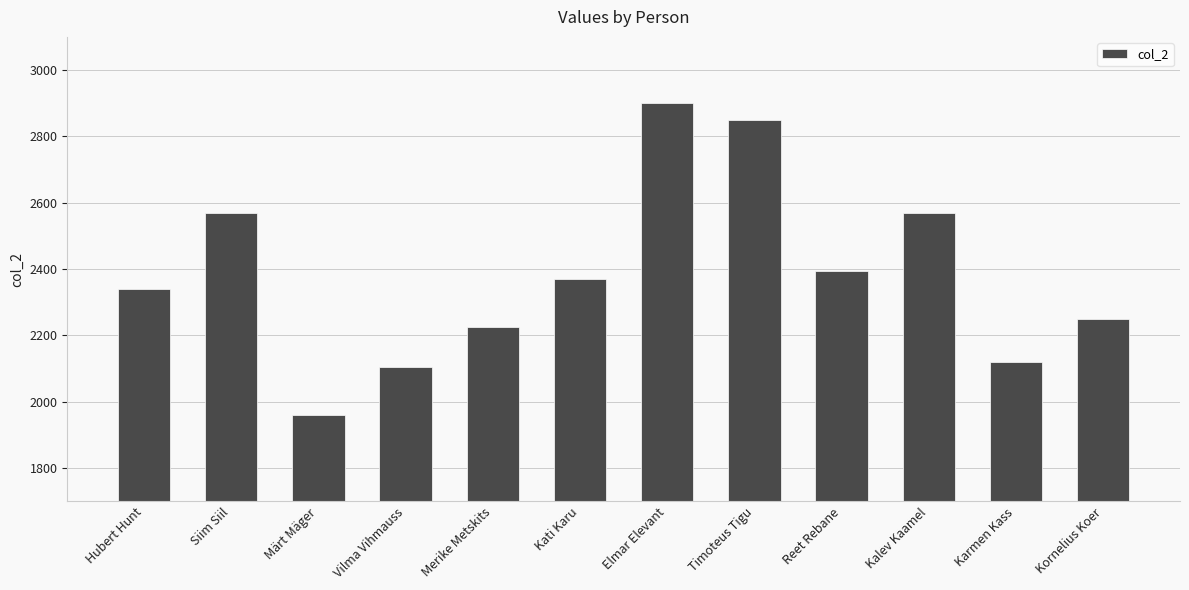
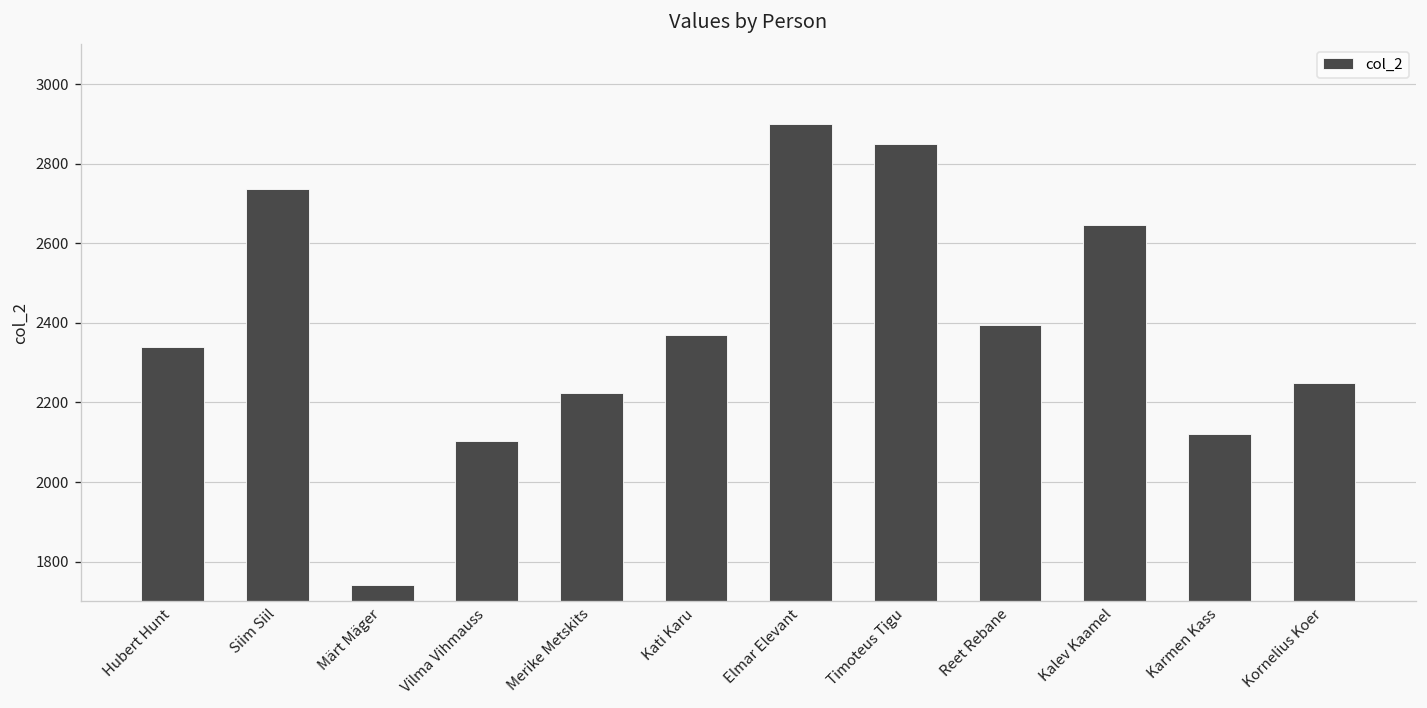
Siim Siil: 2570 -> 2740
Märt Mäger: 1960 -> 1740
Kalev Kaamel: 2570 -> 2650
